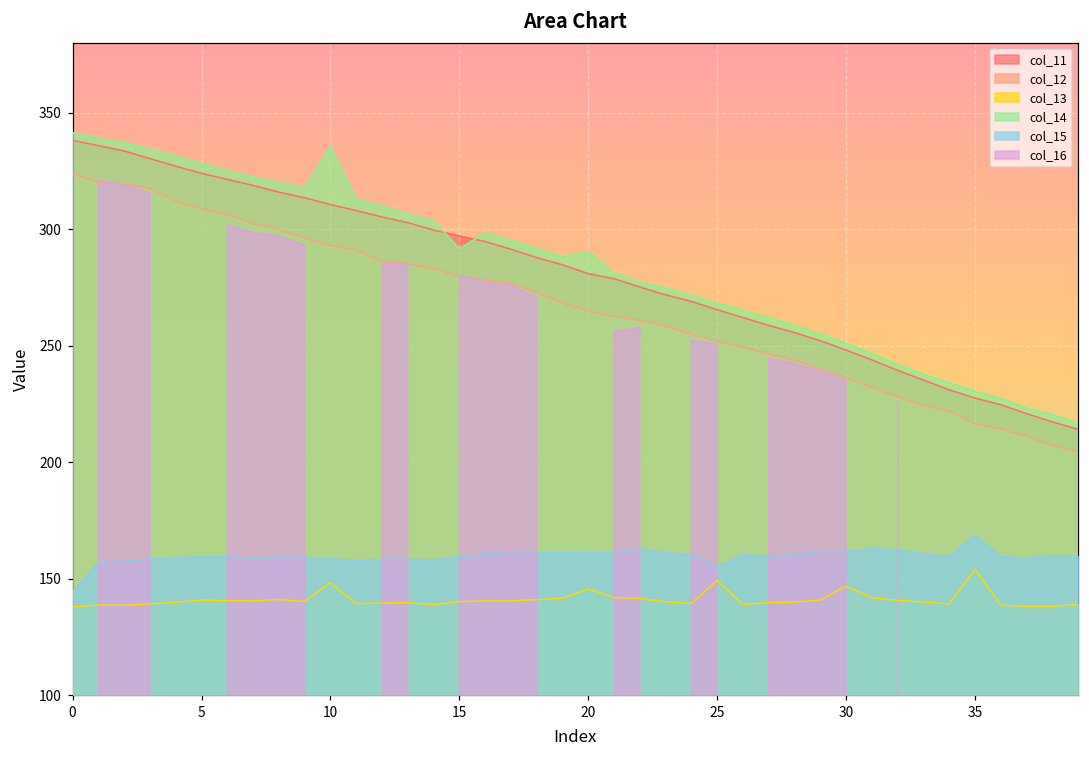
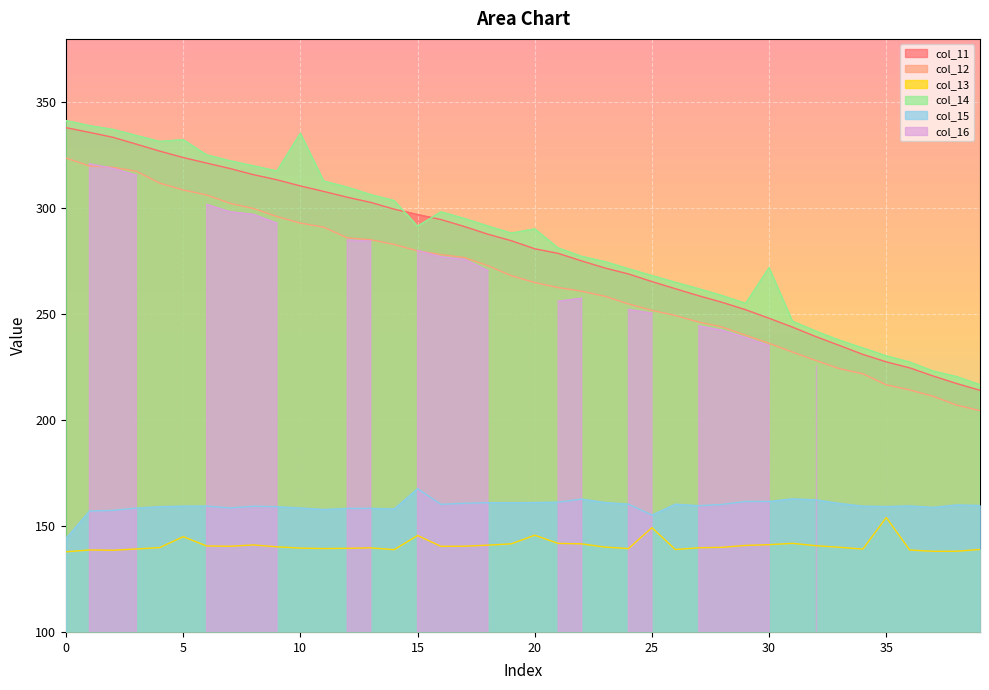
col_13, 5: 141 -> 145
col_14, 5: 328 -> 332
col_13, 10: 148 -> 140
col_13, 15: 140 -> 146
col_15, 15: 159 -> 168
col_13, 30: 147 -> 141
col_14, 30: 251 -> 272
col_15, 35: 169 -> 159
